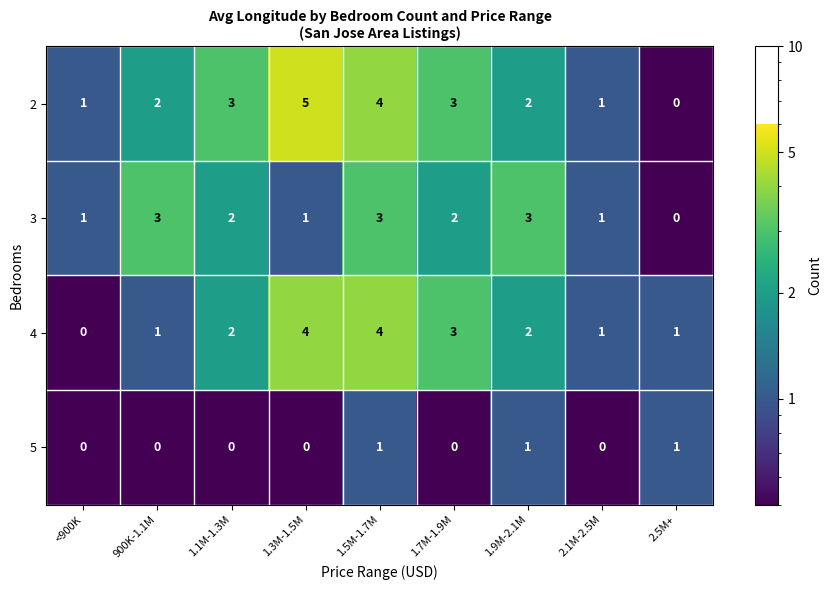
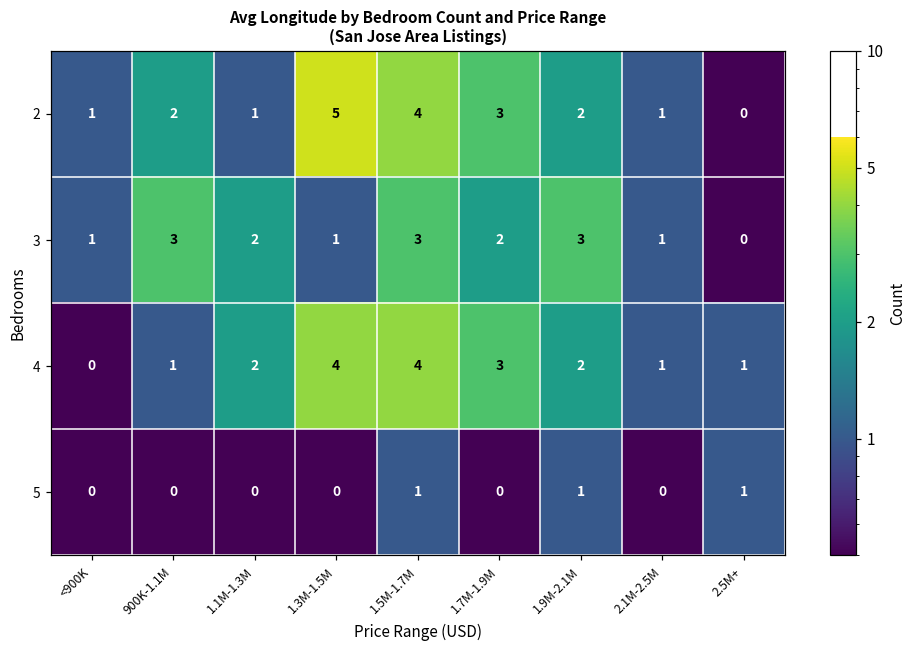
2, 1.1M-1.3M: 3 -> 1
